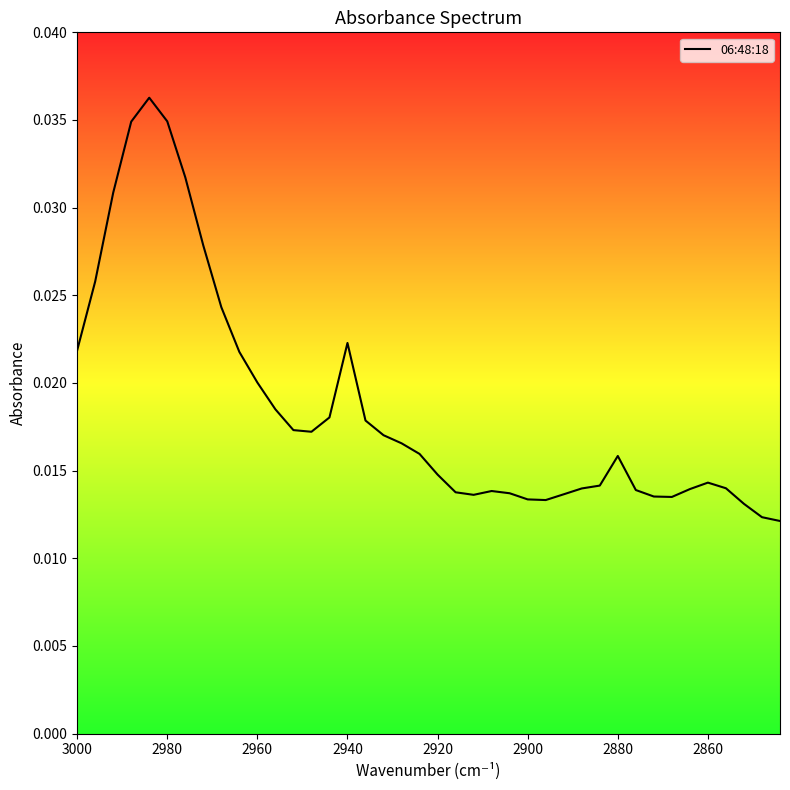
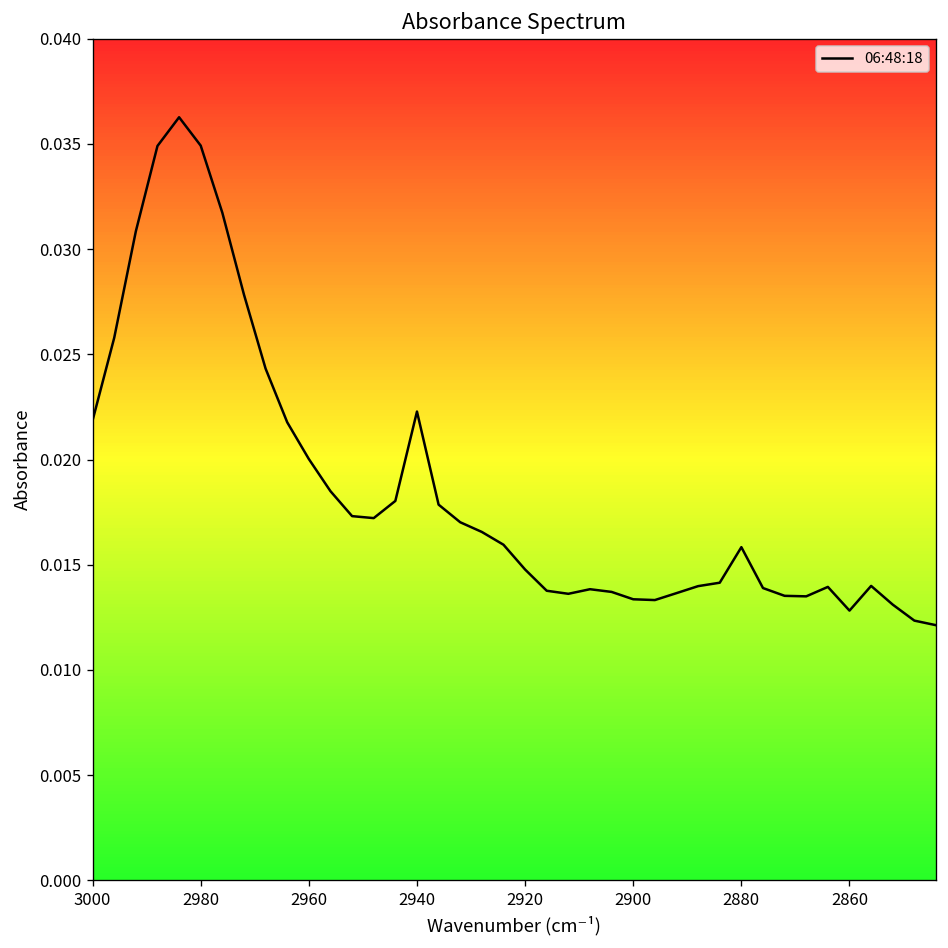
2860: 0.0143 -> 0.0128
